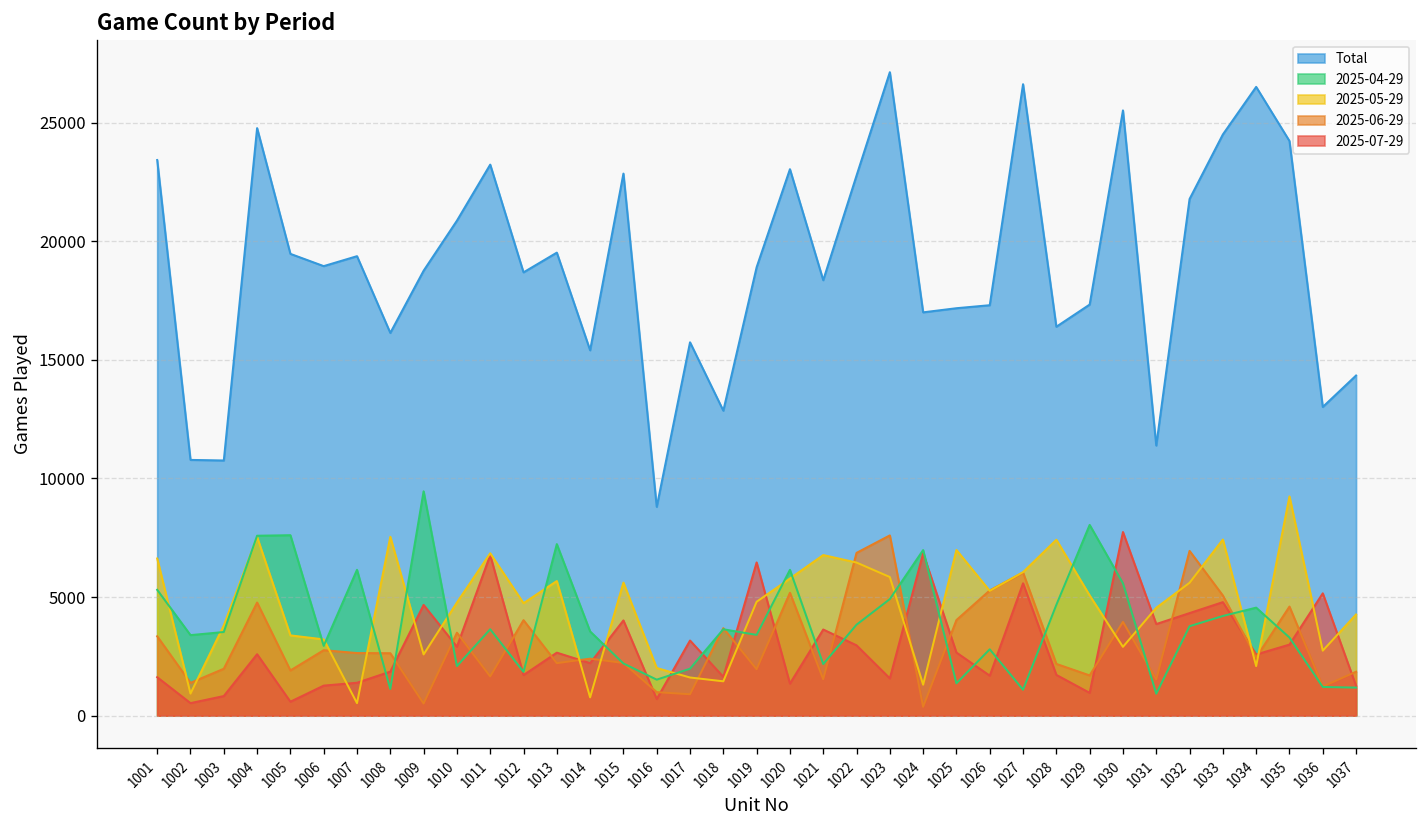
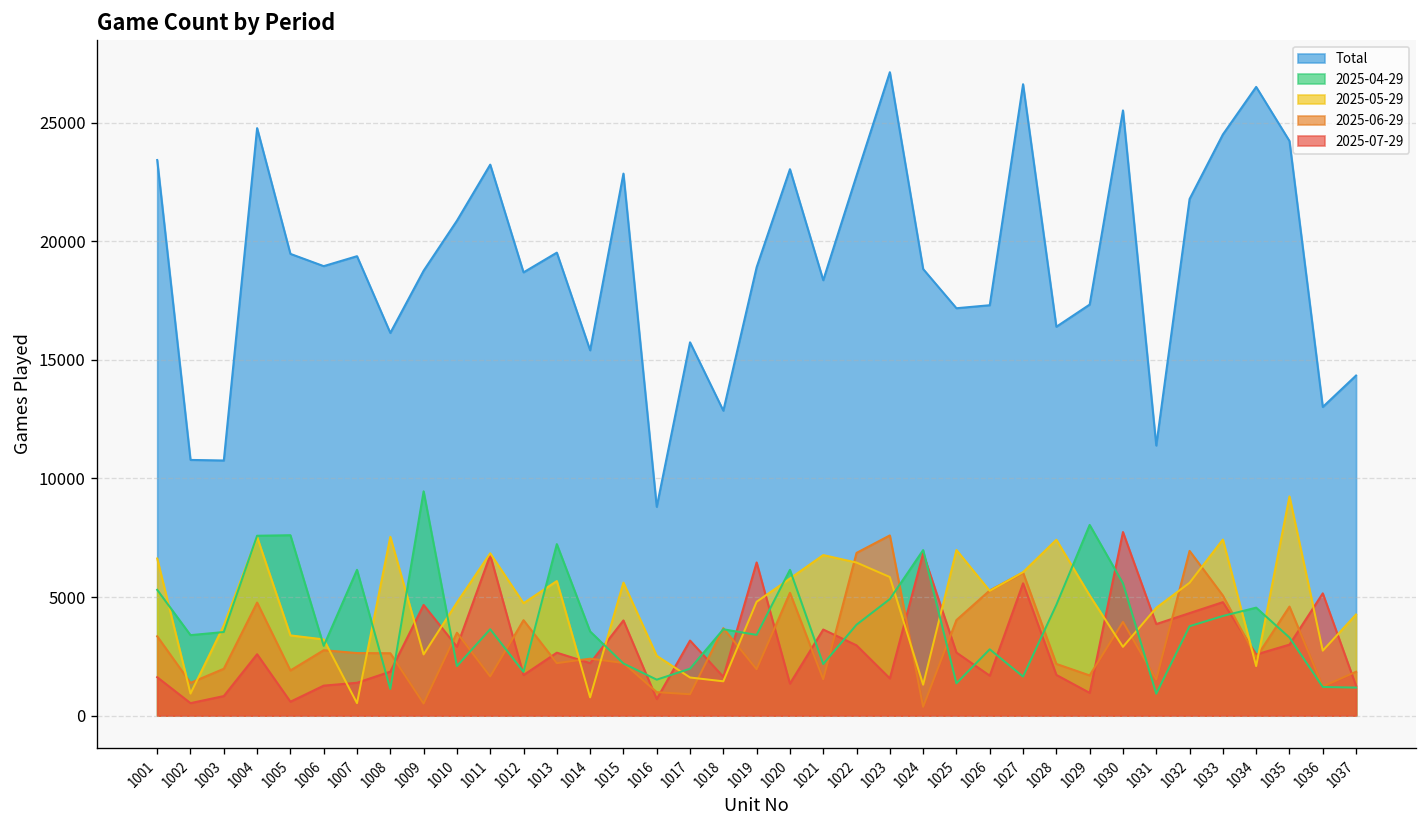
2025-05-29, 1016: 2000 -> 2500
Total, 1024: 17000 -> 18800
2025-04-29, 1027: 1100 -> 1600
